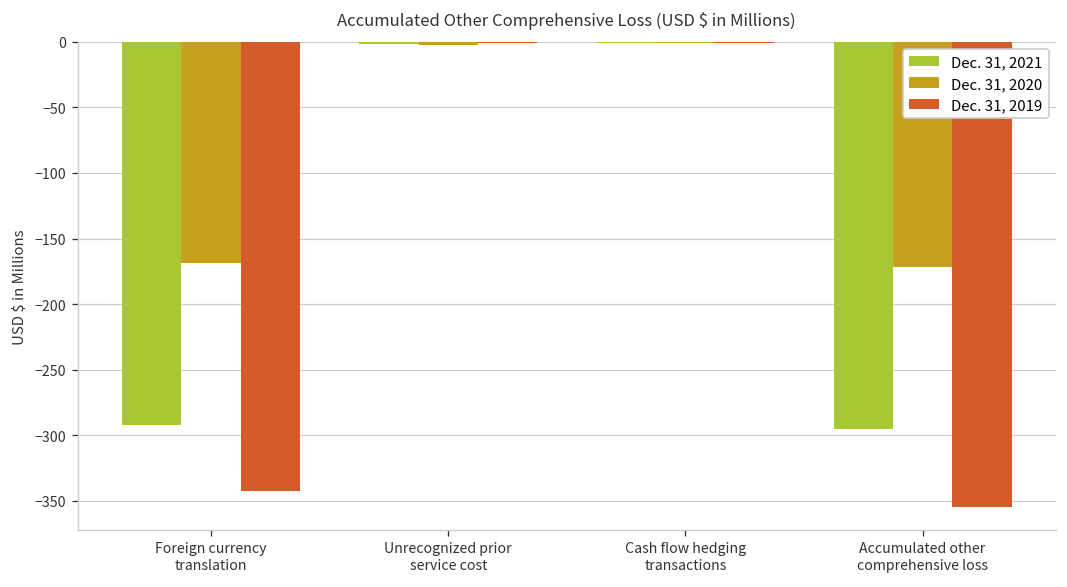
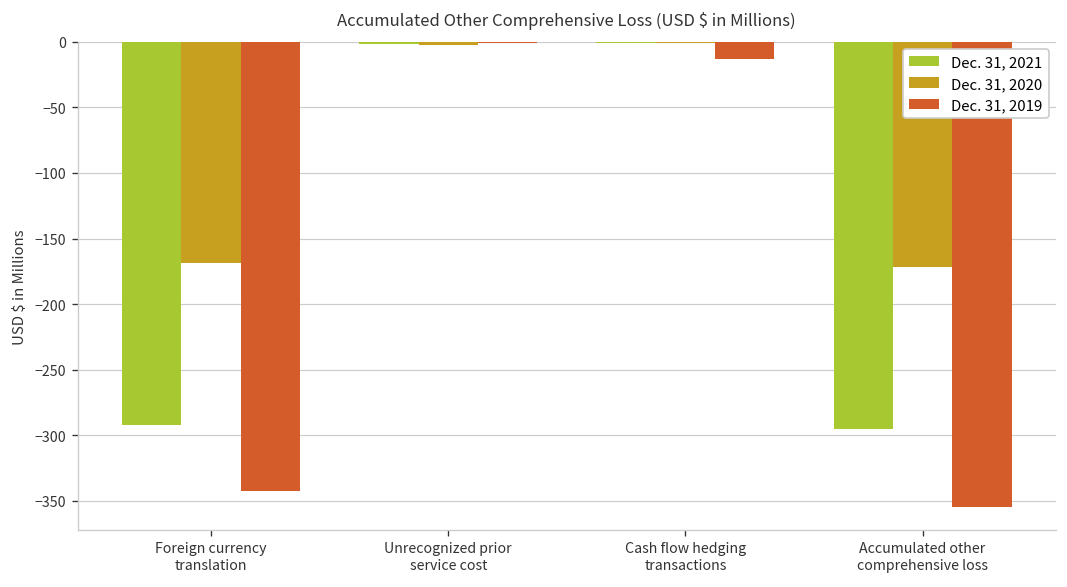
Dec. 31, 2019, Cash flow hedging transactions: -1 -> -13
